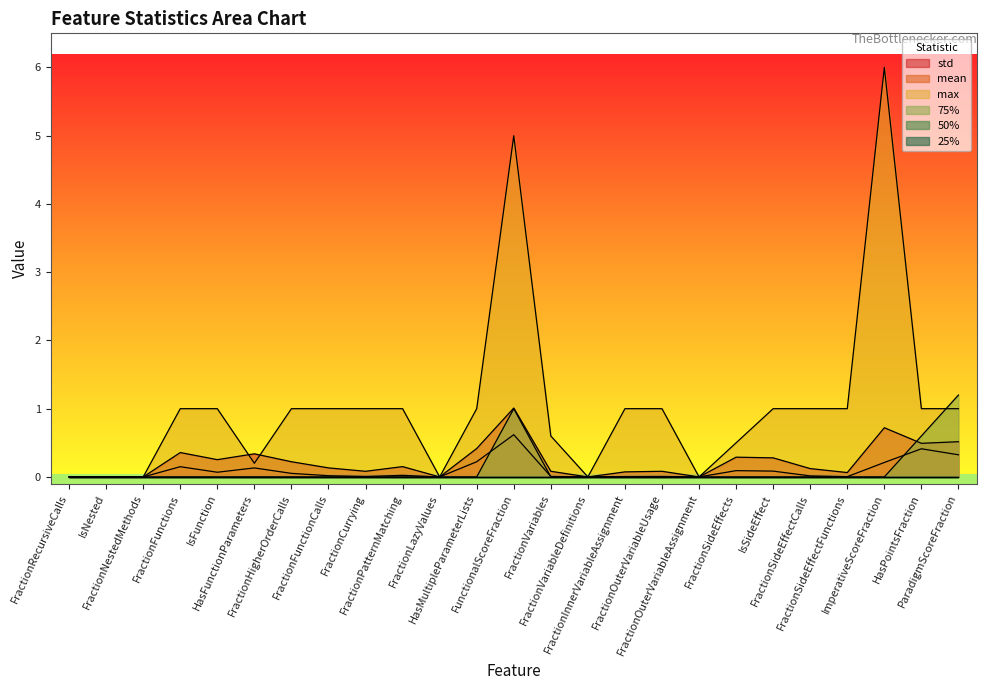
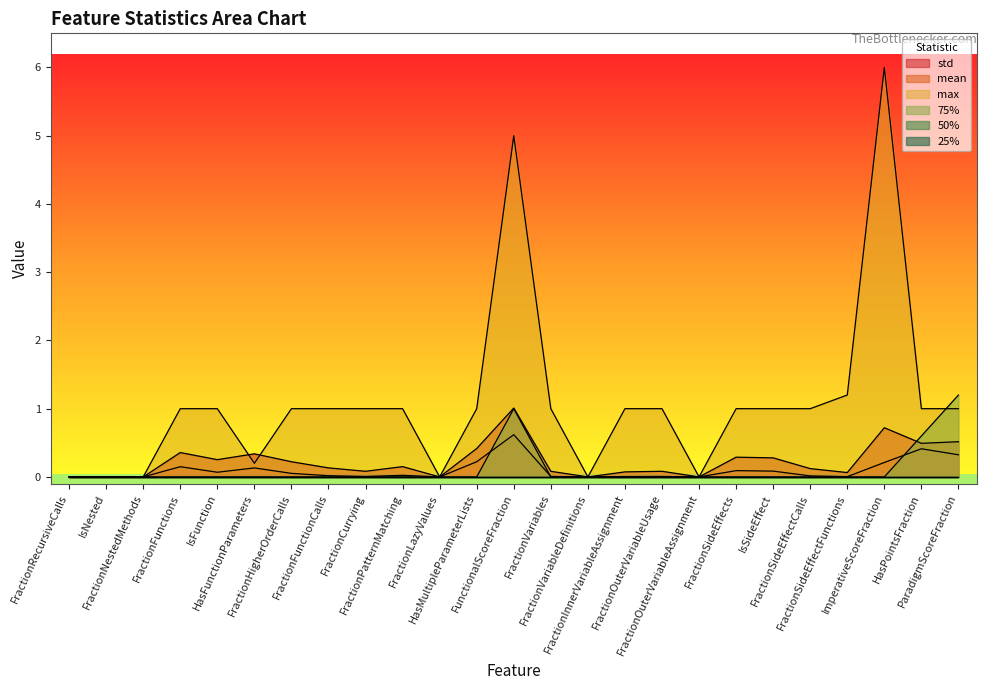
max, FractionVariables: 0.6 -> 1.0
max, FractionSideEffects: 0.5 -> 1.0
max, FractionSideEffectFunctions: 1.0 -> 1.2
